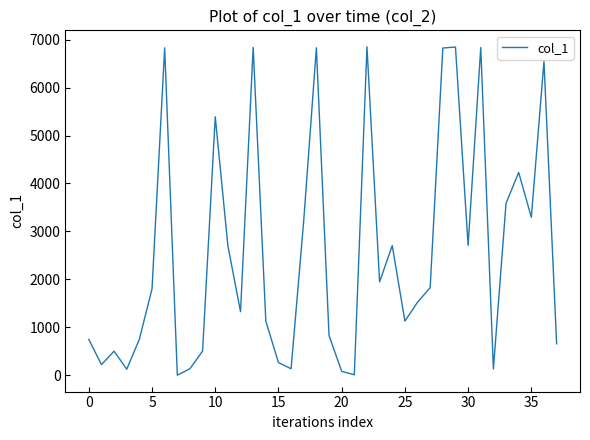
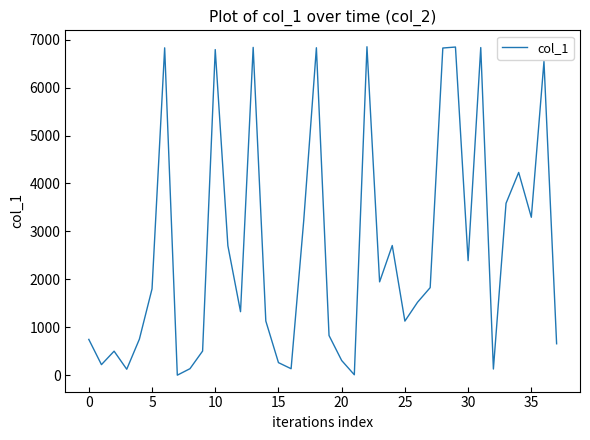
10: 5400 -> 6800
20: 100 -> 300
30: 2700 -> 2400
